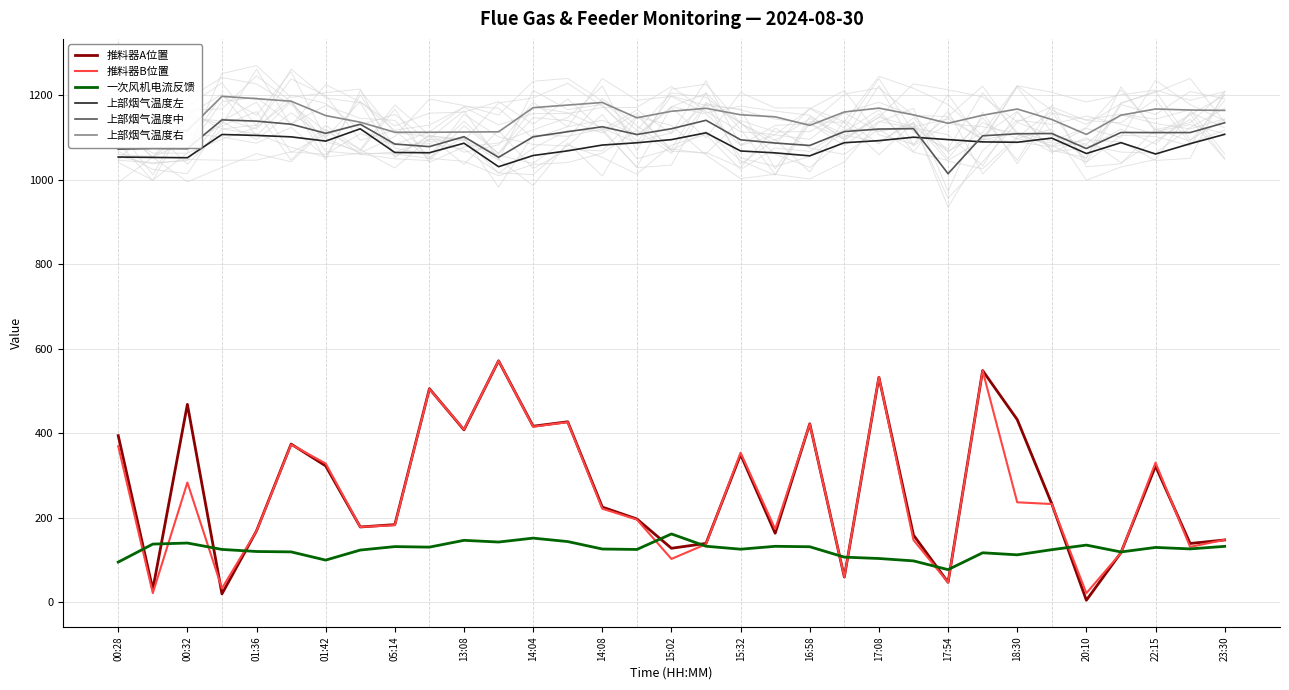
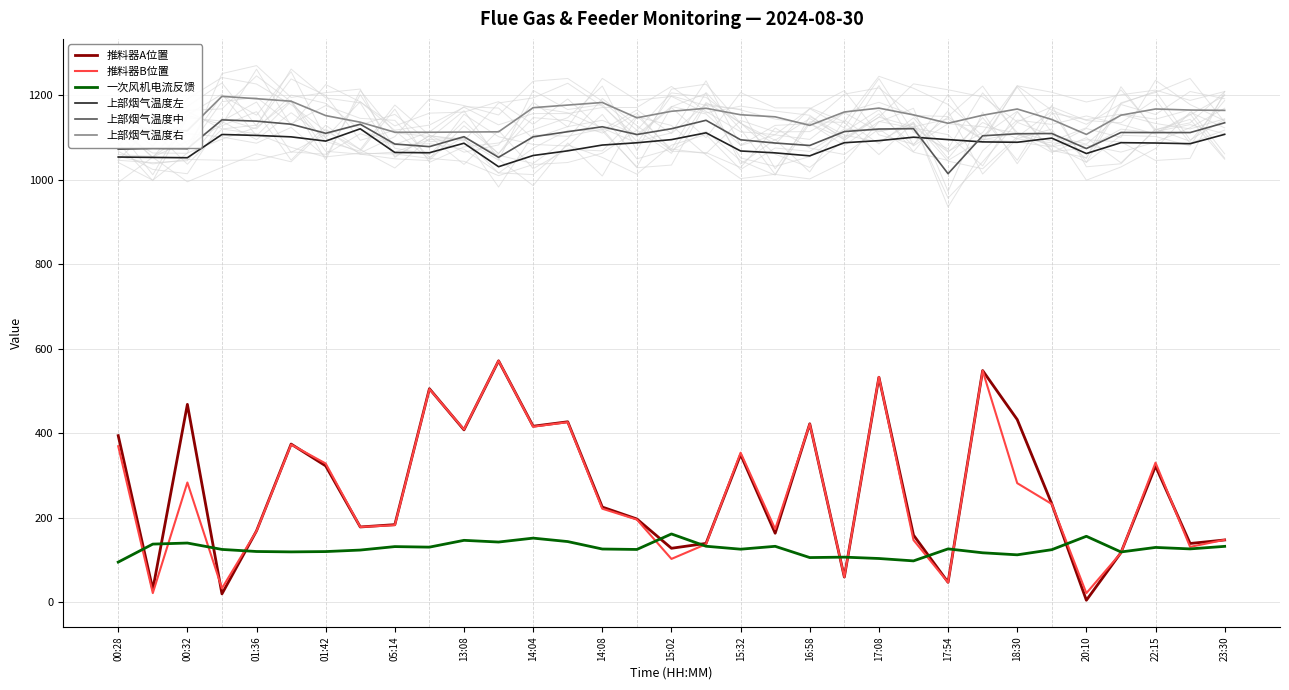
一次风机电流反馈, 01:42: 100 -> 120
一次风机电流反馈, 16:58: 130 -> 110
一次风机电流反馈, 17:54: 80 -> 130
推料器B位置, 18:30: 240 -> 280
一次风机电流反馈, 20:10: 140 -> 160
上部烟气温度左, 22:15: 1060 -> 1090
